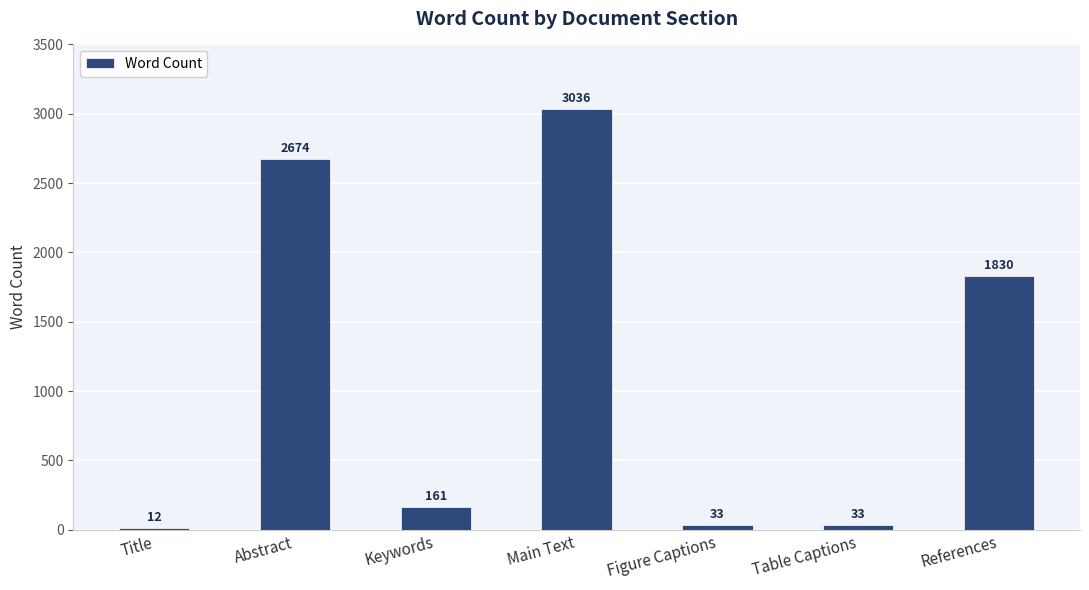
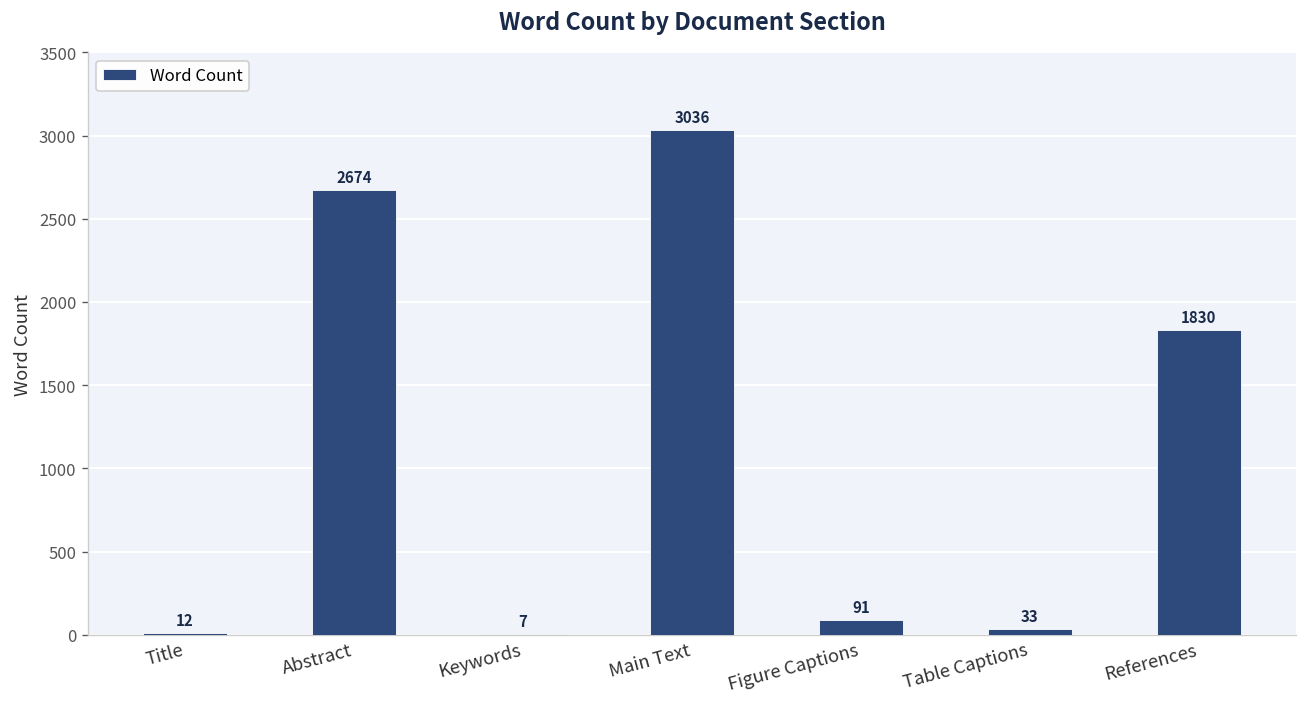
Keywords: 161 -> 7
Figure Captions: 33 -> 91
